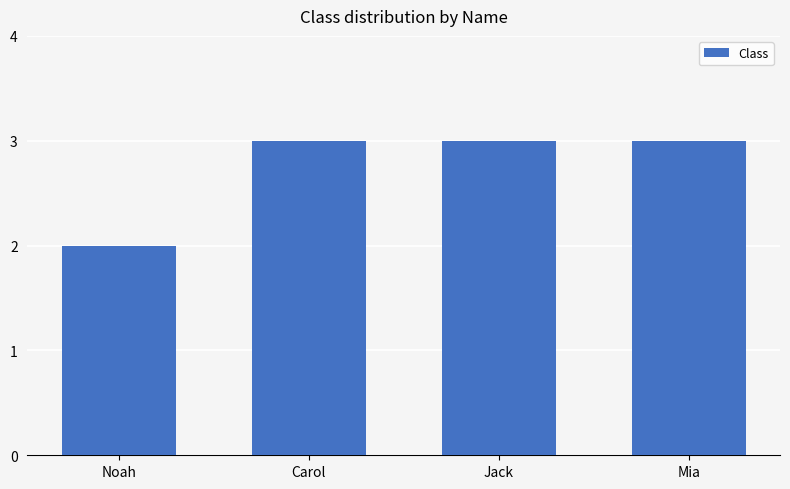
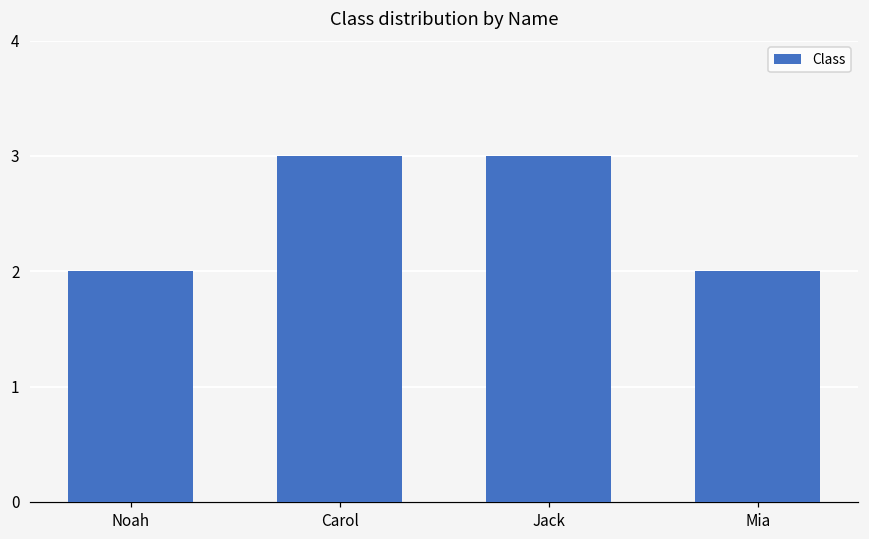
Mia: 3 -> 2
